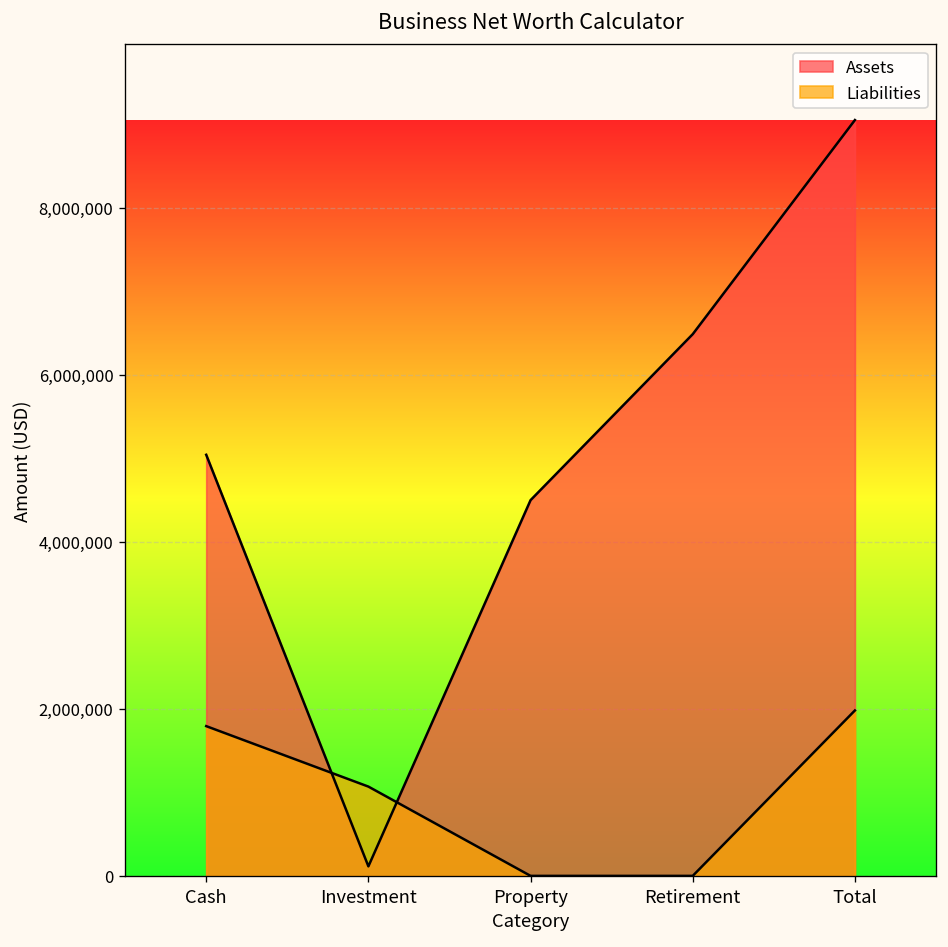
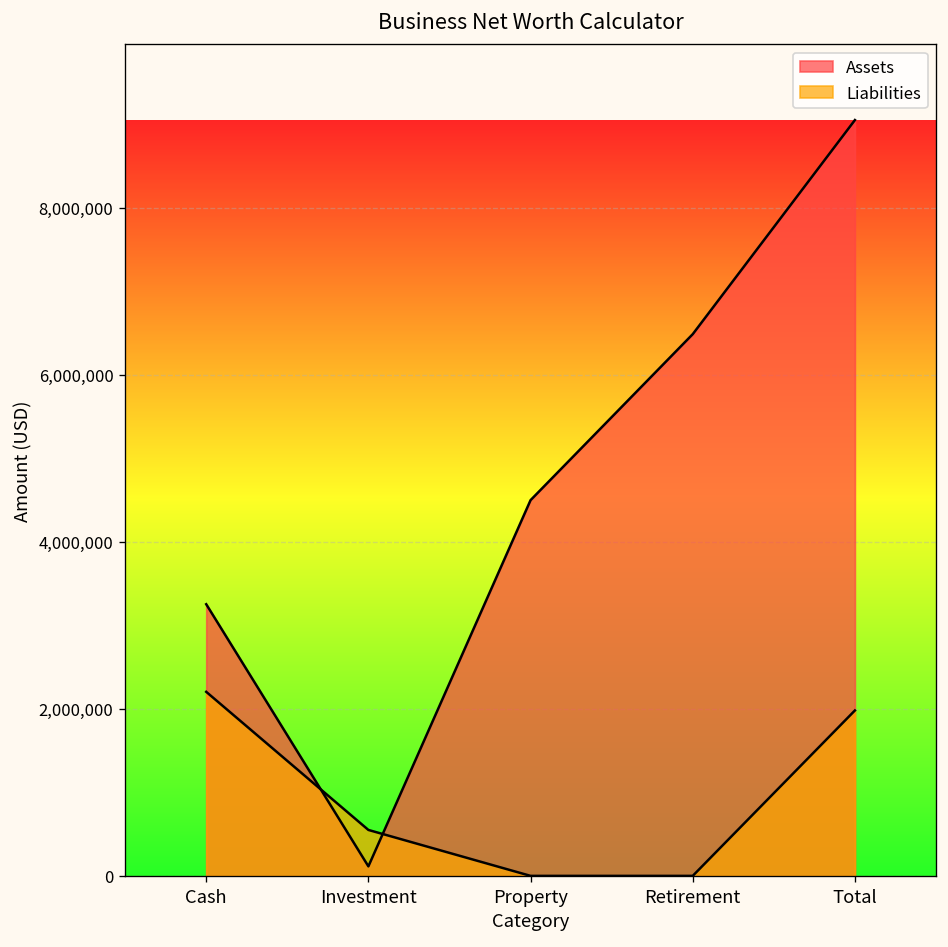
Assets, Cash: 5,000,000 -> 3,300,000
Liabilities, Cash: 1,800,000 -> 2,200,000
Liabilities, Investment: 1,100,000 -> 600,000
